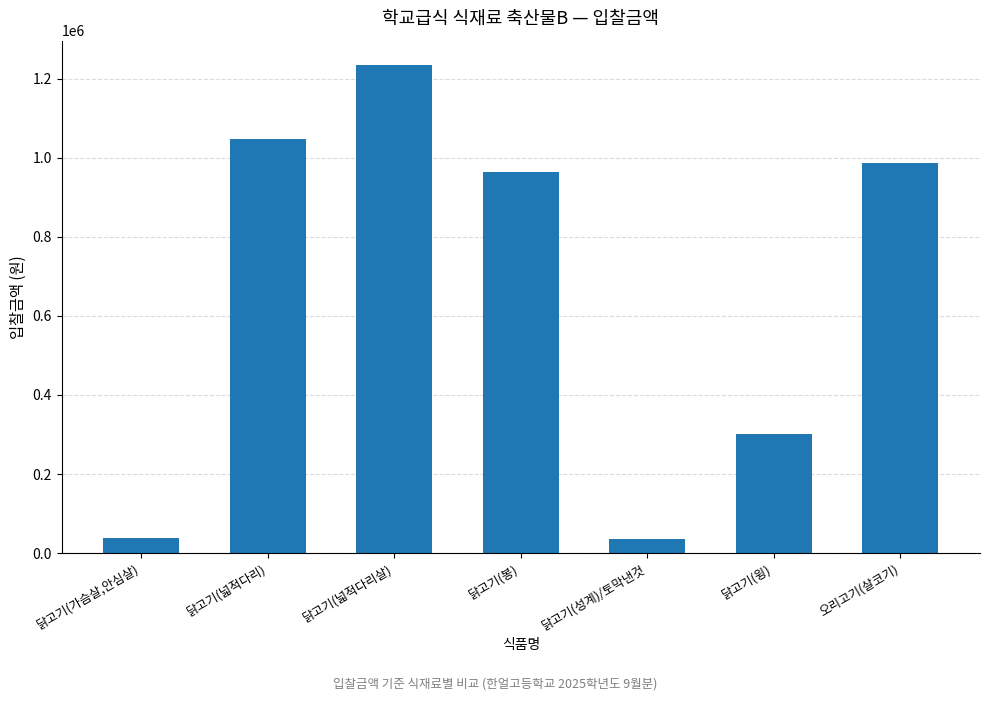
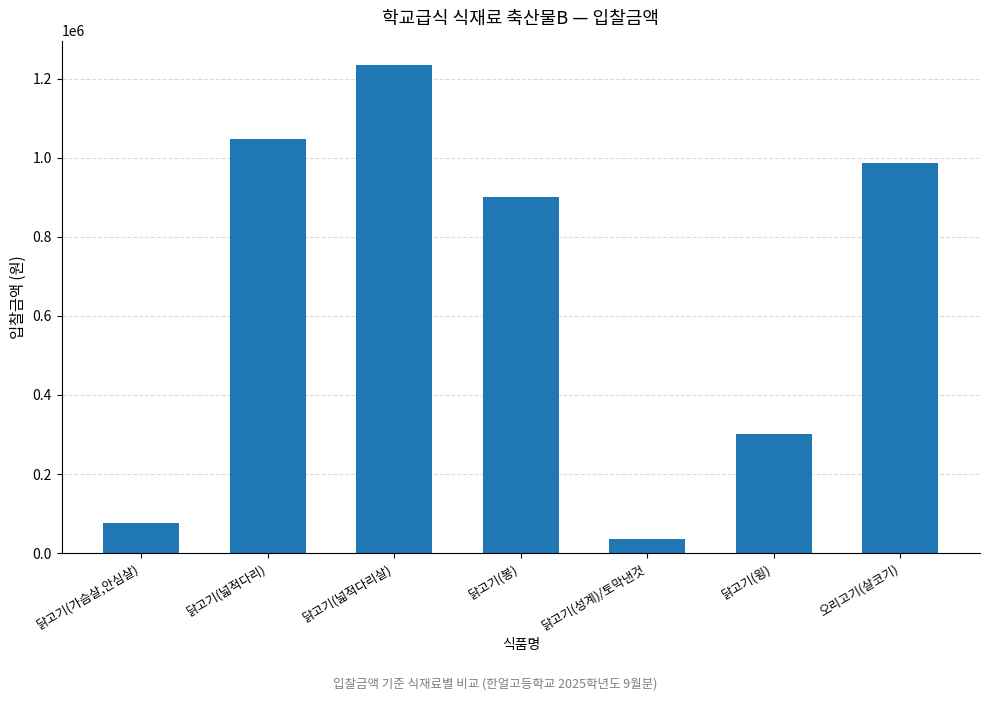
닭고기(가슴살,안심살): 40000 -> 80000
닭고기(봉): 970000 -> 900000
